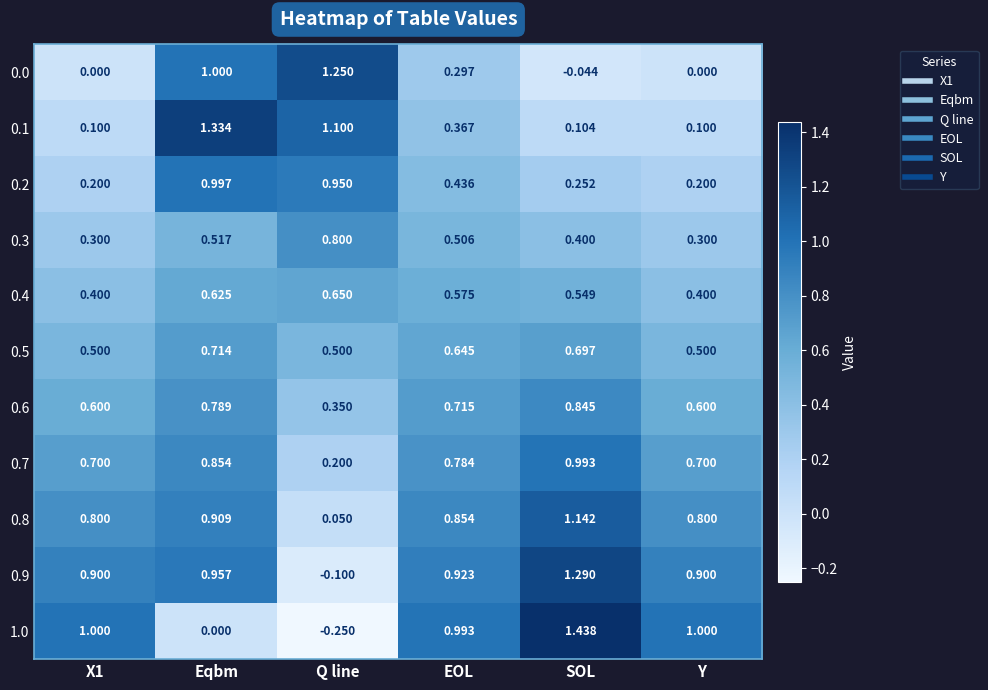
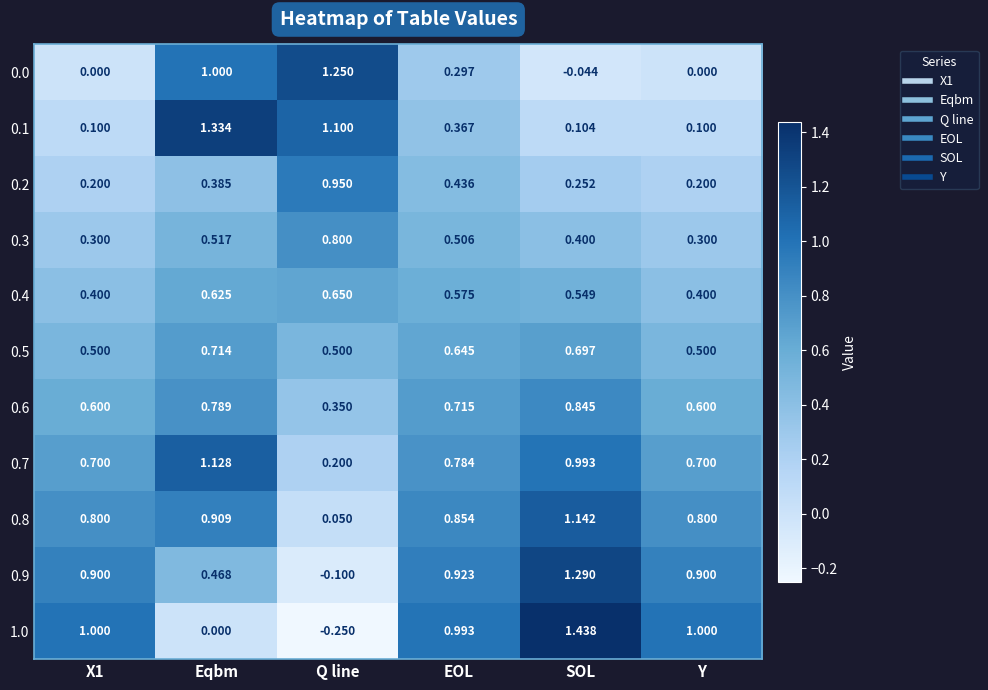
0.2, Eqbm: 0.997 -> 0.385
0.7, Eqbm: 0.854 -> 1.128
0.9, Eqbm: 0.957 -> 0.468
